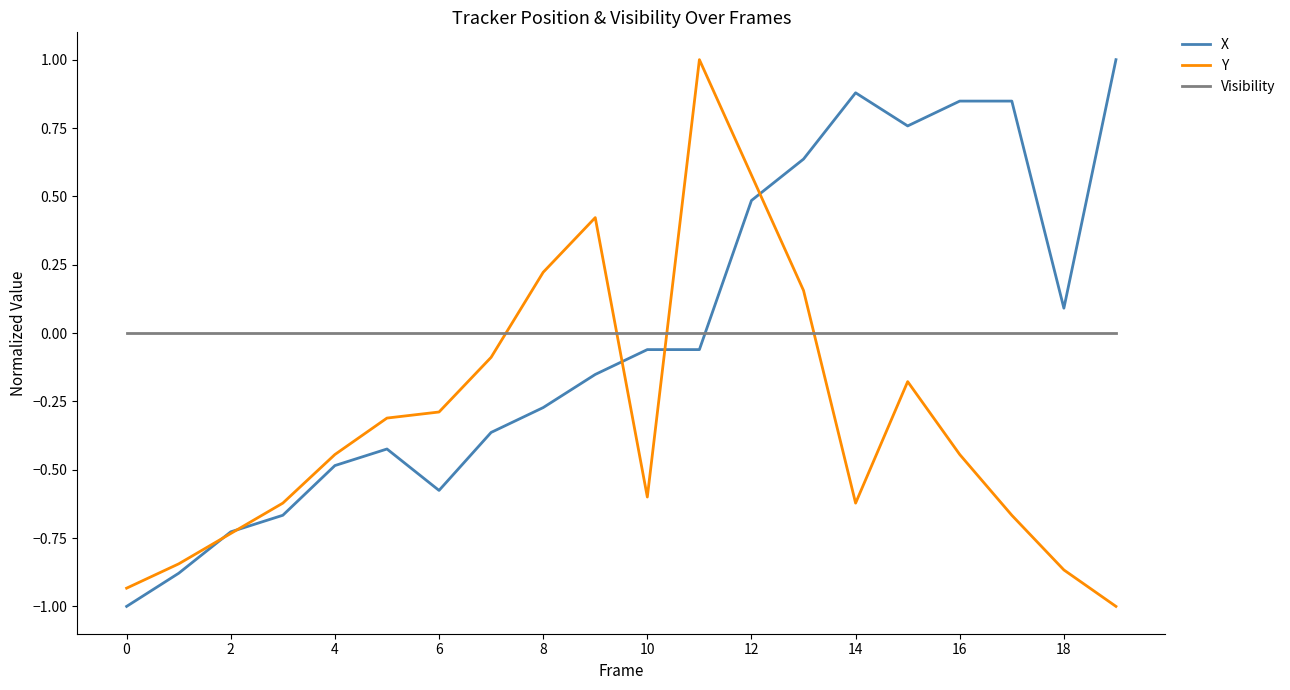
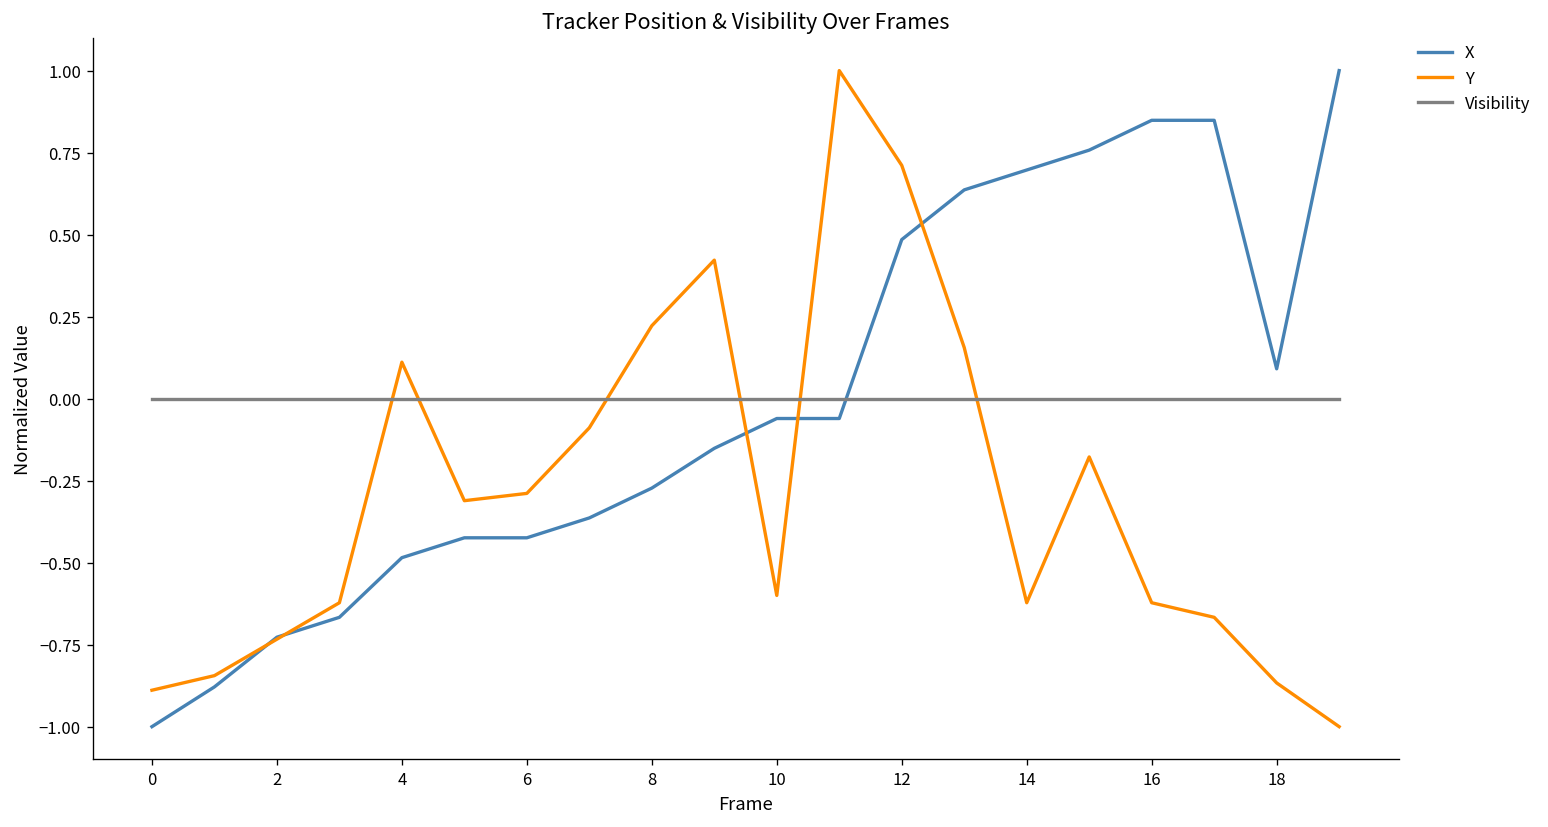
Y, 0: -0.93 -> -0.89
Y, 4: -0.44 -> 0.11
X, 6: -0.58 -> -0.42
Y, 12: 0.58 -> 0.71
X, 14: 0.88 -> 0.70
Y, 16: -0.44 -> -0.62
